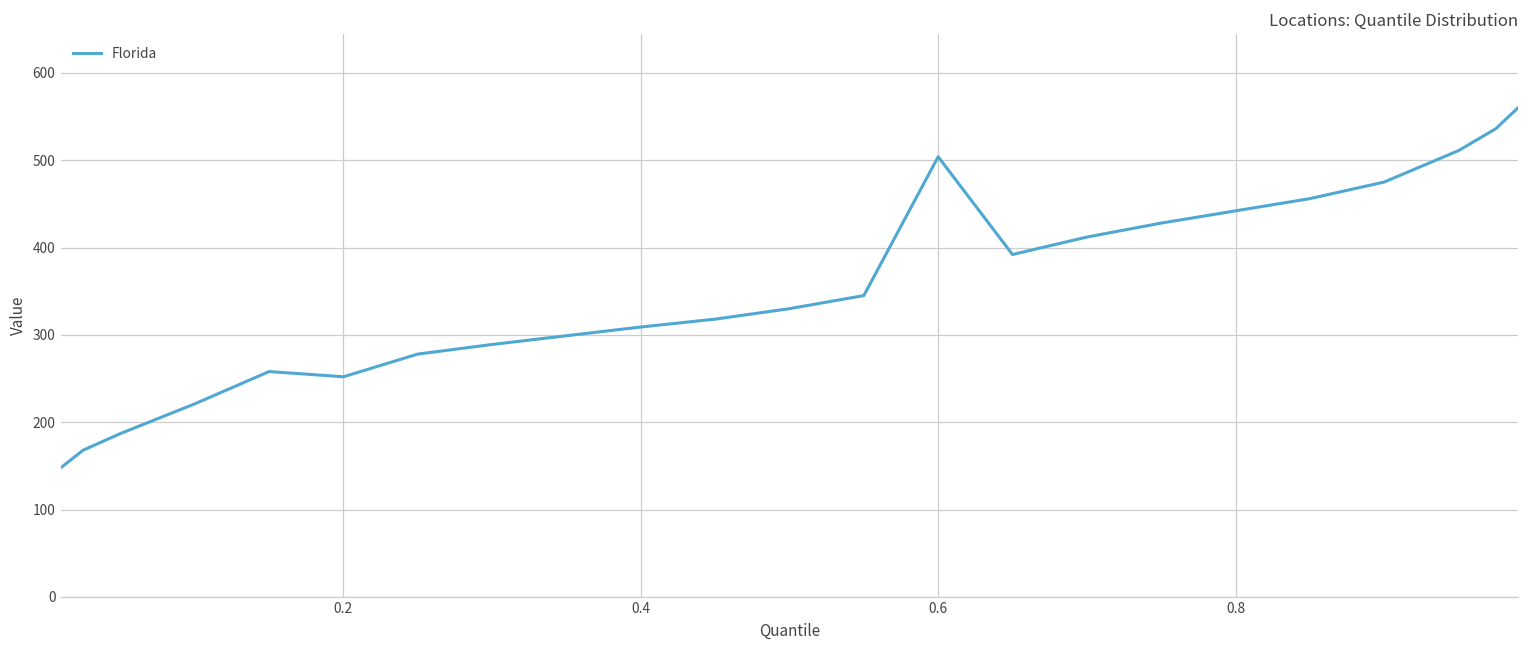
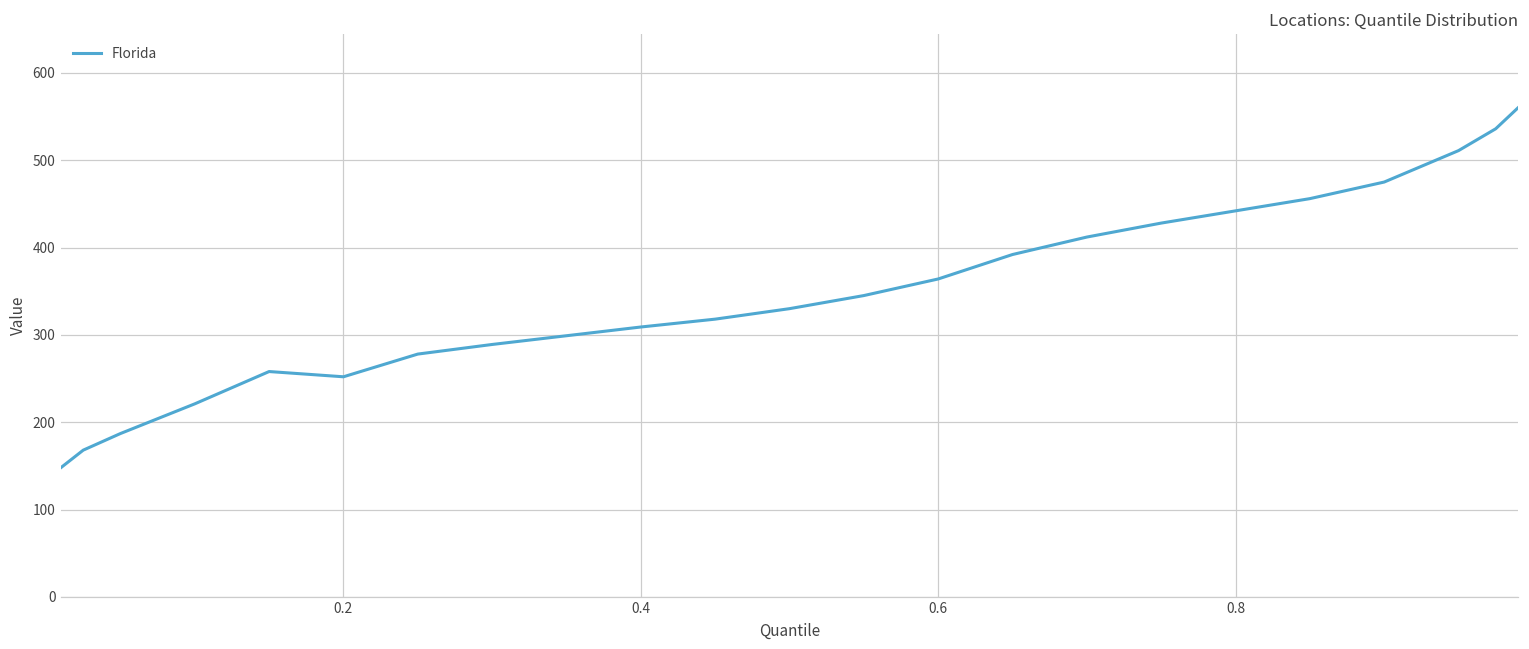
0.6: 500 -> 360
